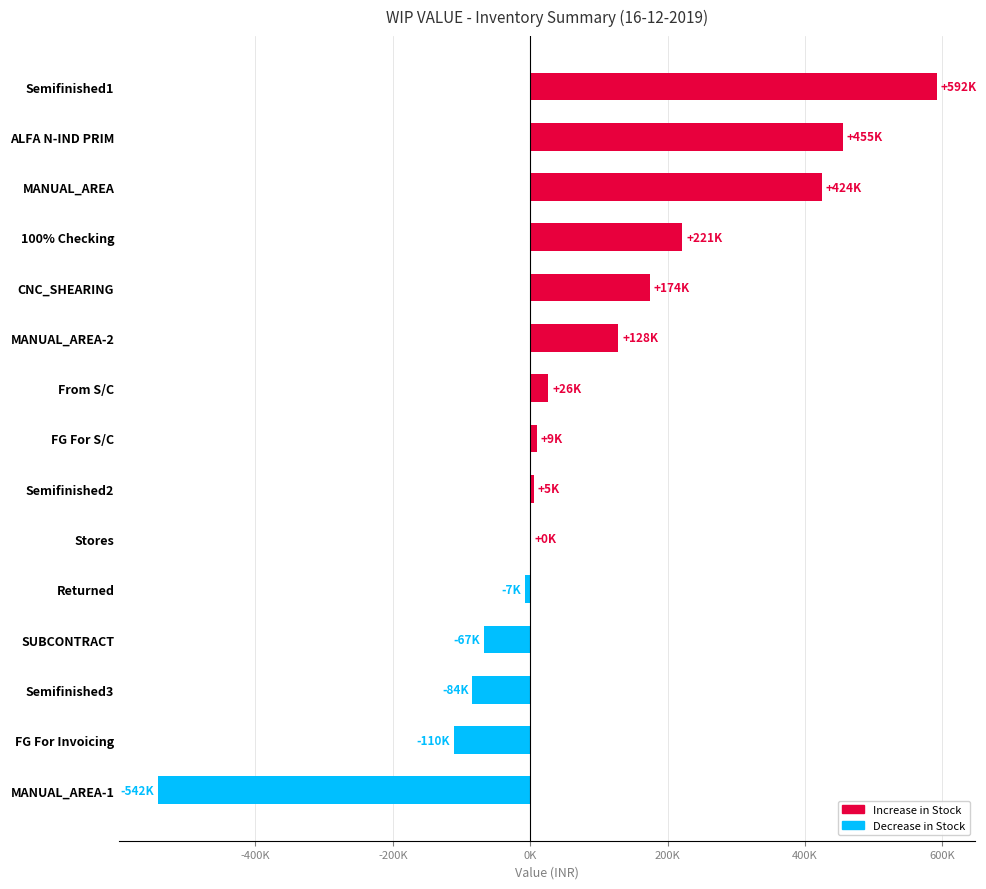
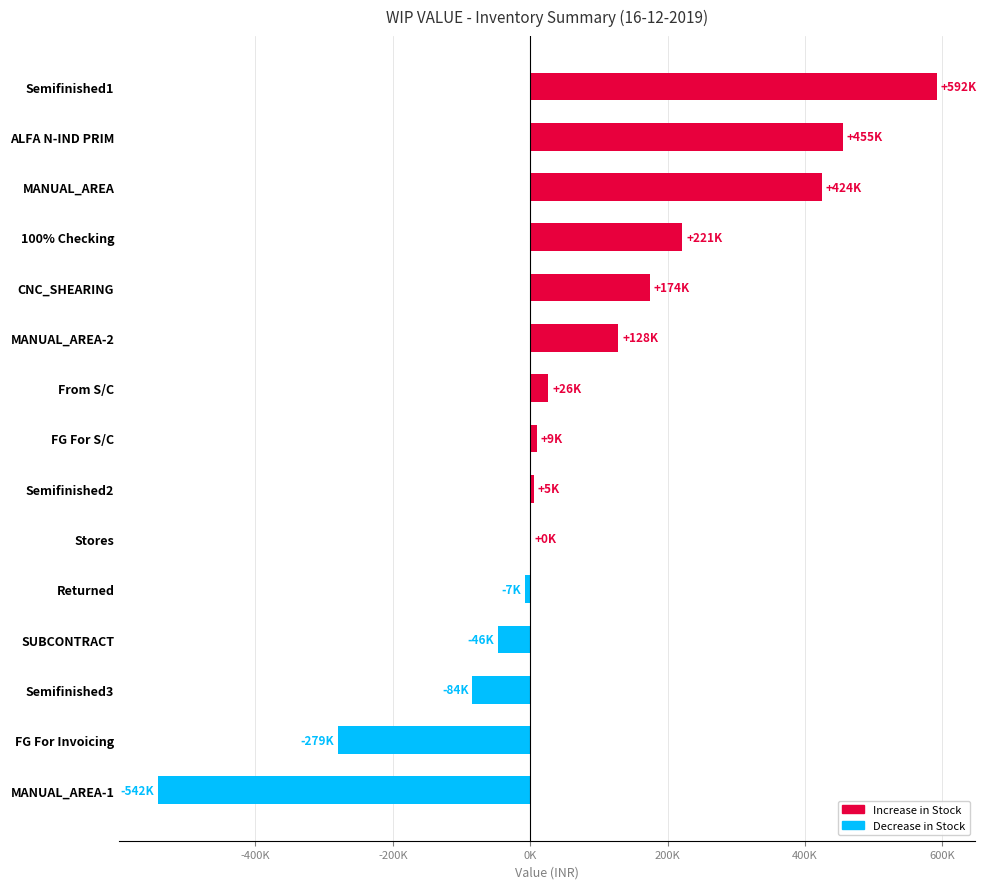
SUBCONTRACT: -67K -> -46K
FG For Invoicing: -110K -> -279K
